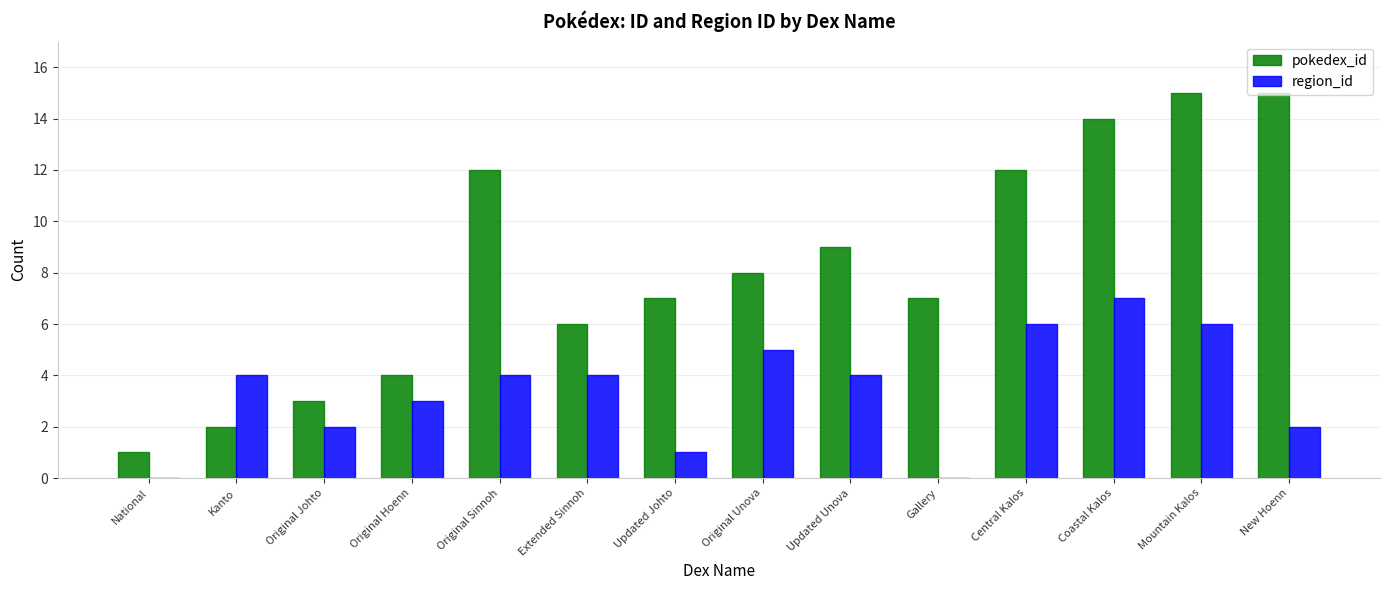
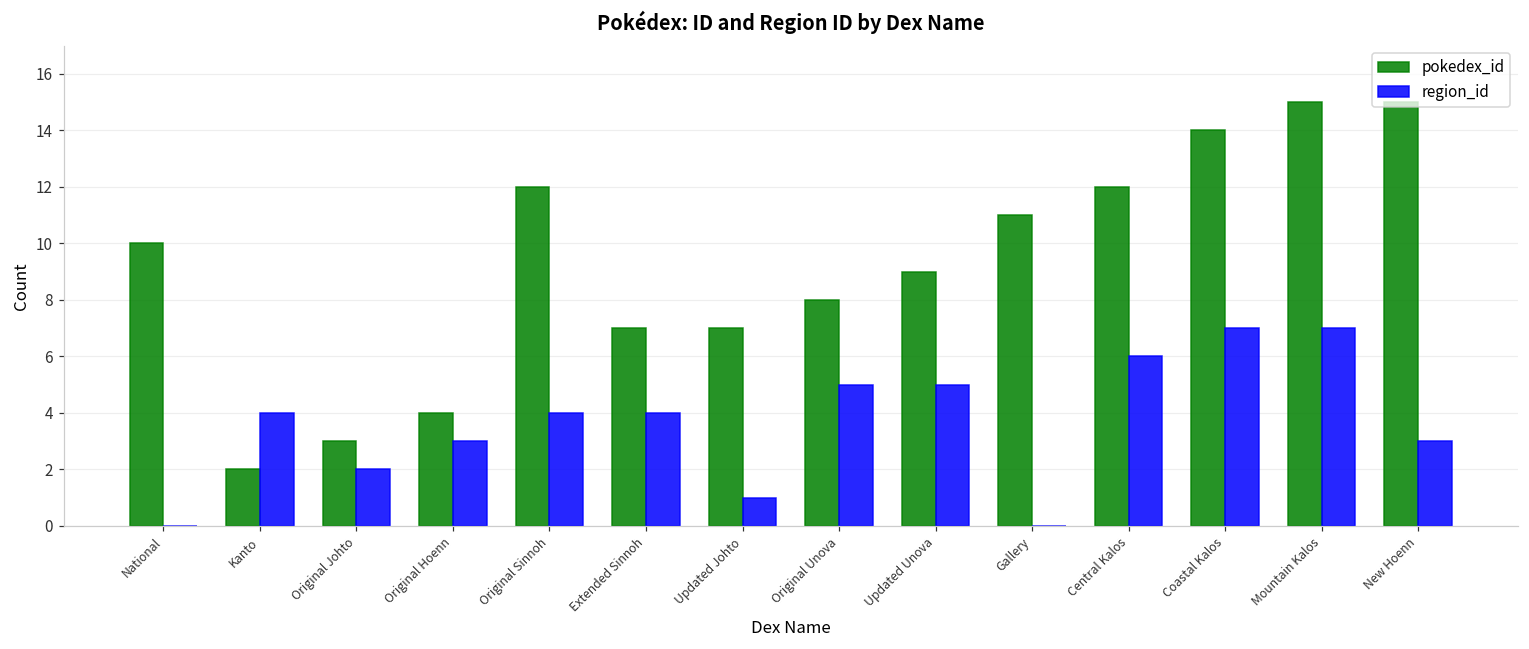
pokedex_id, National: 1 -> 10
pokedex_id, Extended Sinnoh: 6 -> 7
region_id, Updated Unova: 4 -> 5
pokedex_id, Gallery: 7 -> 11
region_id, Mountain Kalos: 6 -> 7
region_id, New Hoenn: 2 -> 3
